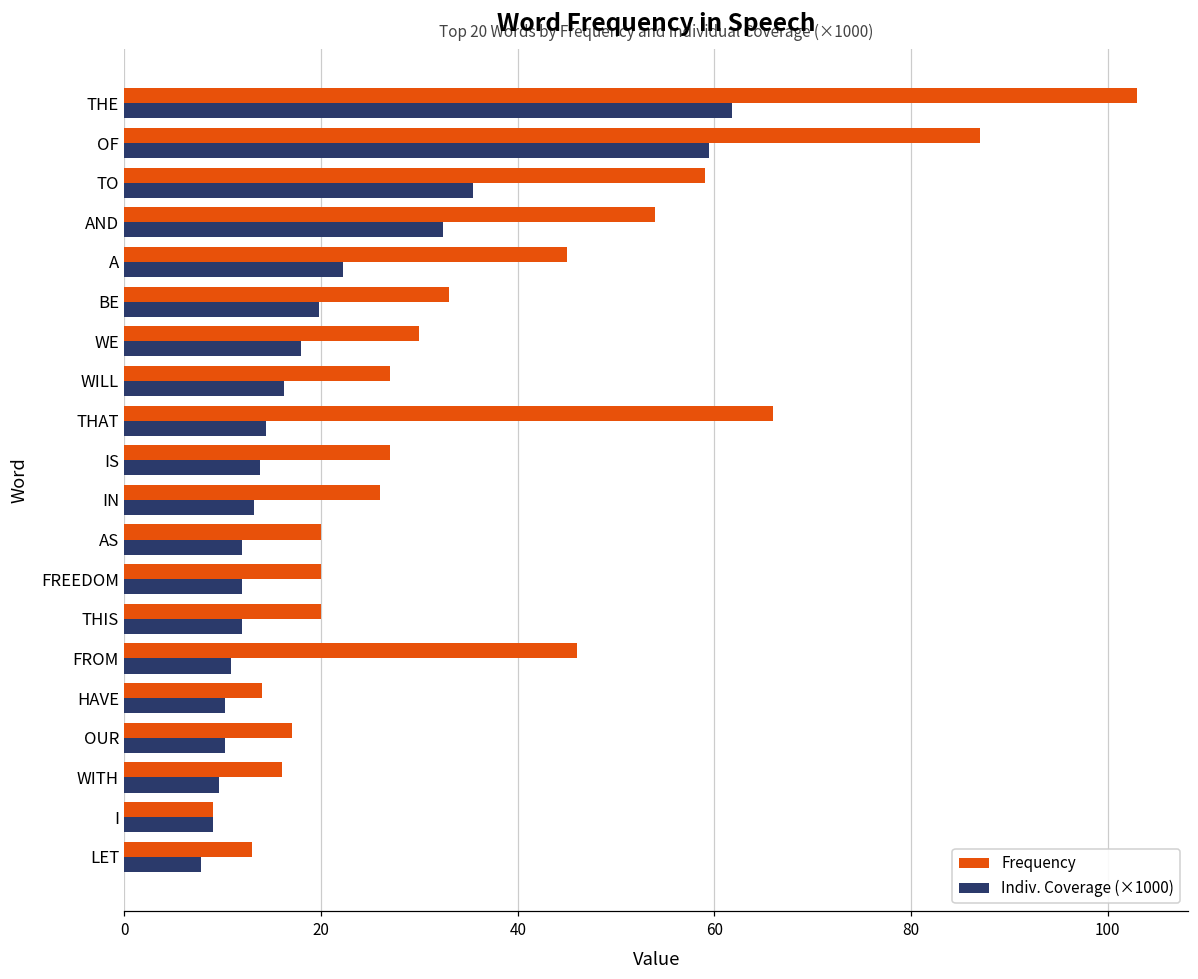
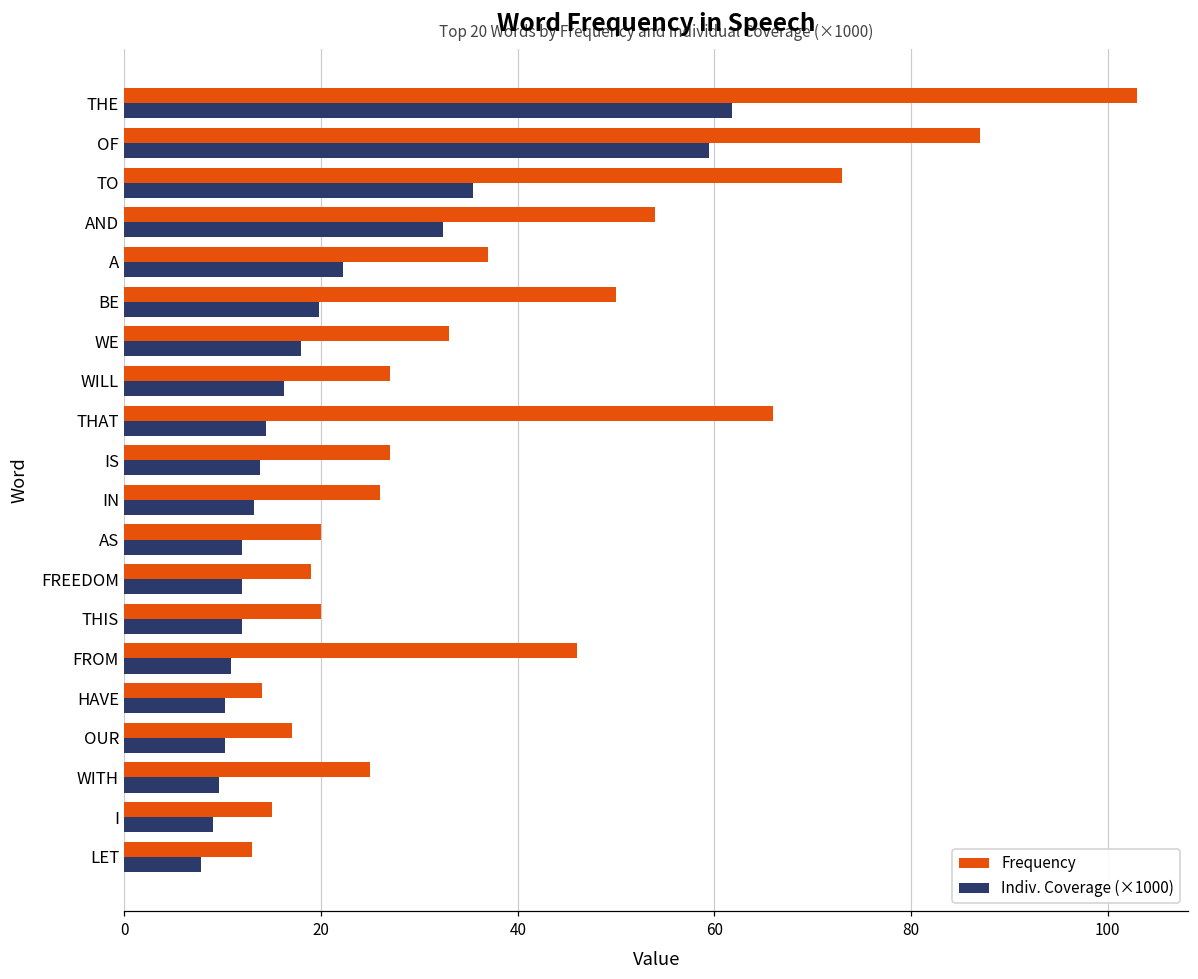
Frequency, TO: 59 -> 73
Frequency, A: 45 -> 37
Frequency, BE: 33 -> 50
Frequency, WE: 30 -> 33
Frequency, FREEDOM: 20 -> 19
Frequency, WITH: 16 -> 25
Frequency, I: 9 -> 15
